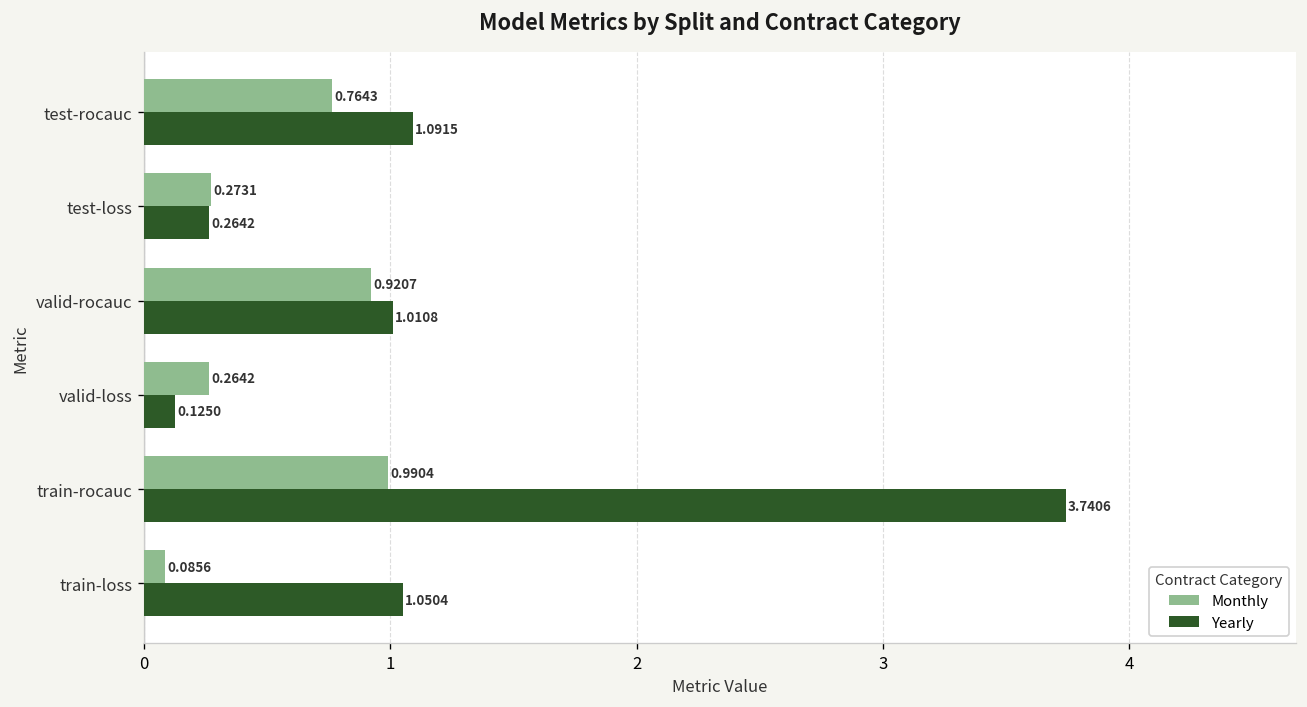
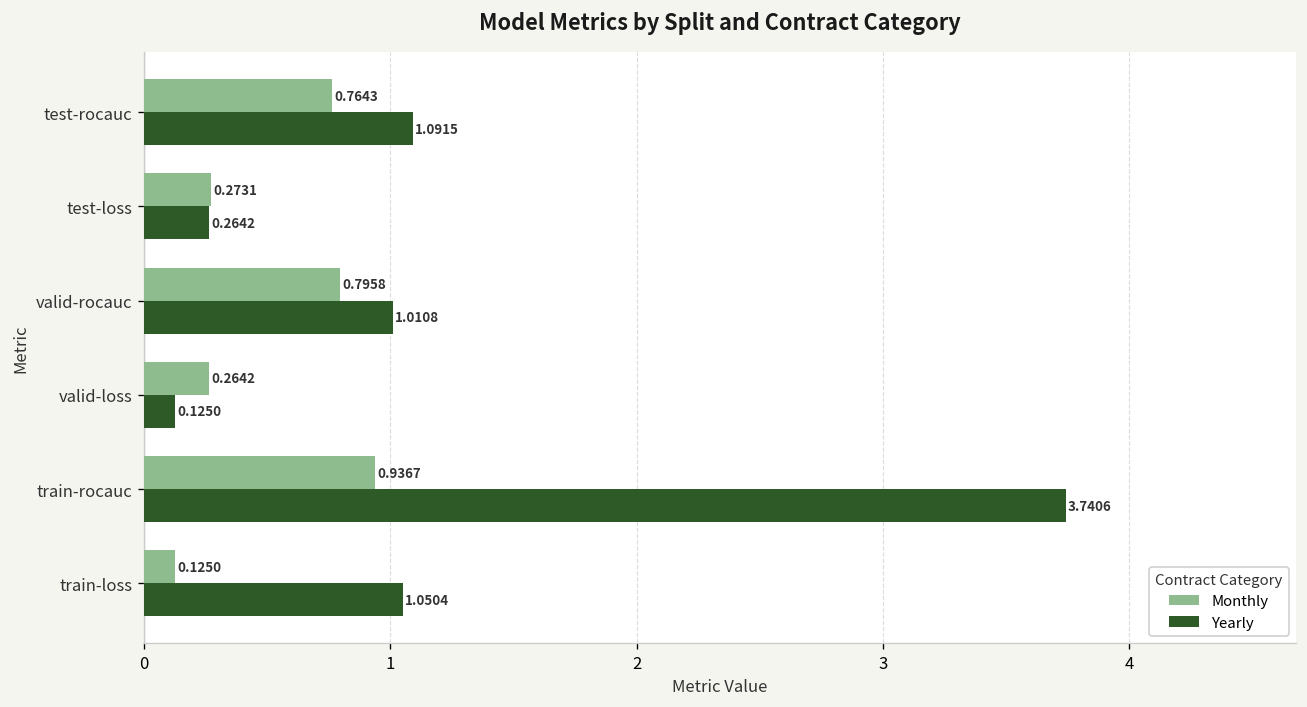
Monthly, valid-rocauc: 0.9207 -> 0.7958
Monthly, train-rocauc: 0.9904 -> 0.9367
Monthly, train-loss: 0.0856 -> 0.1250
